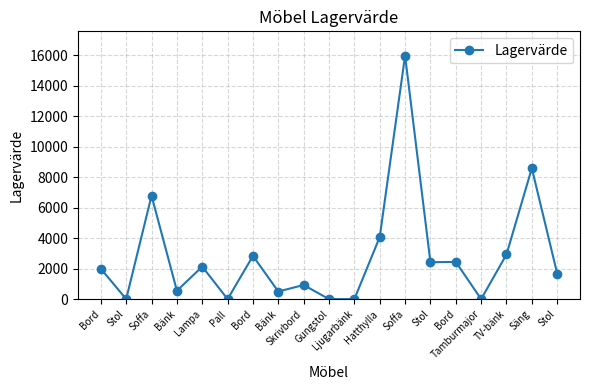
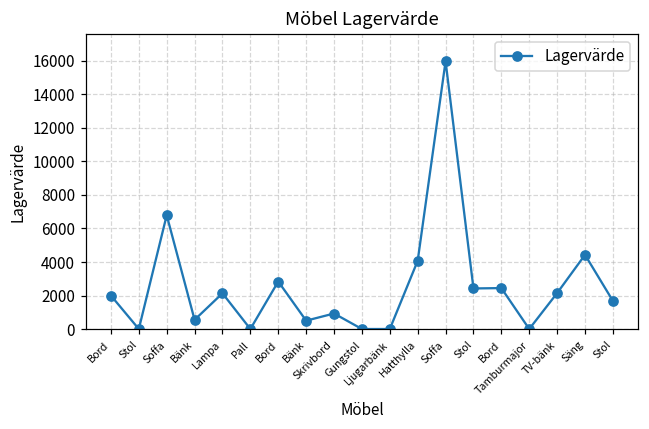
TV-bänk: 2900 -> 2100
Säng: 8600 -> 4400
